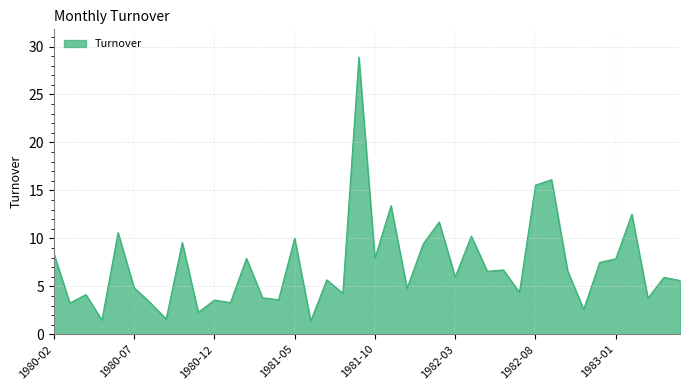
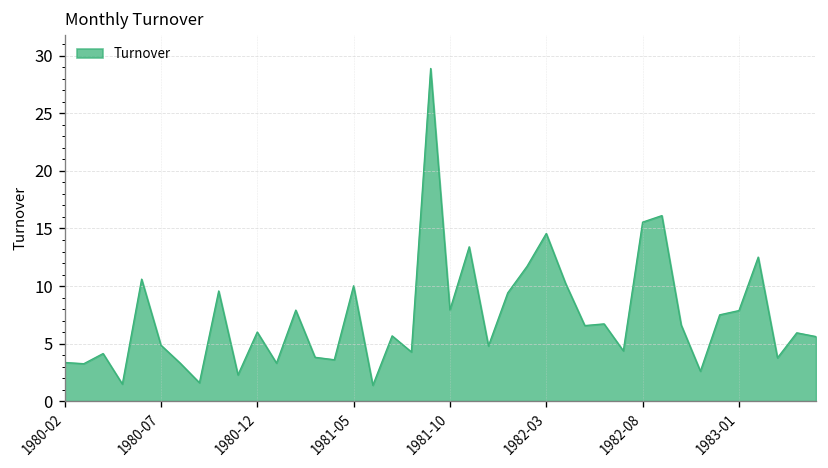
1980-02: 8 -> 3
1980-12: 4 -> 6
1982-03: 6 -> 15
